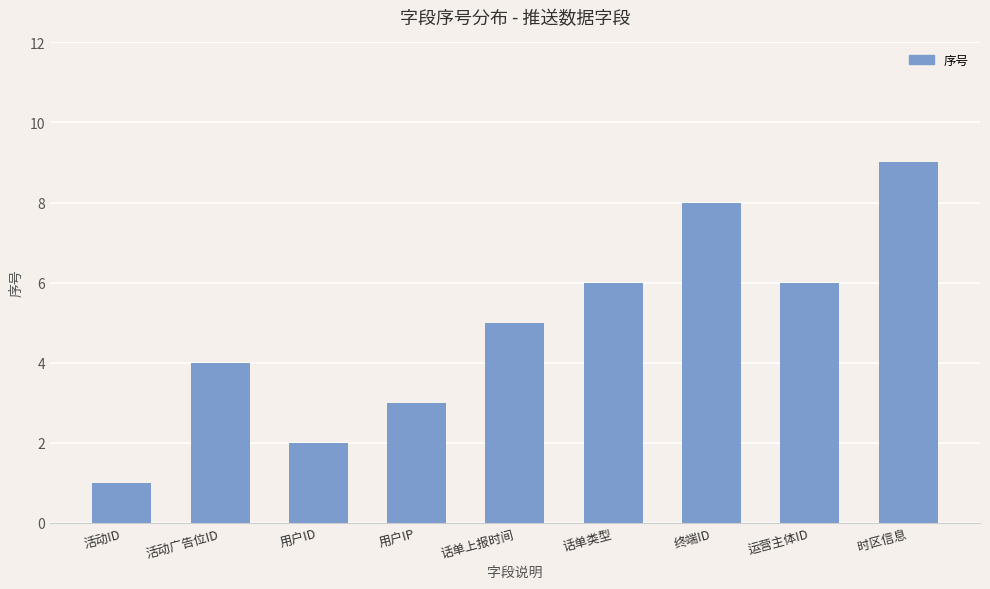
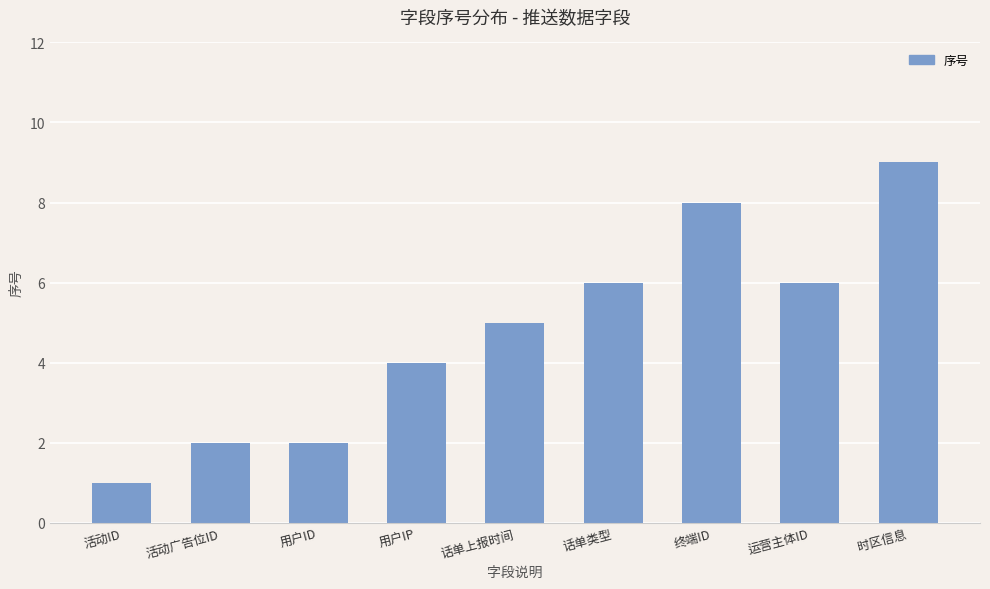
活动广告位ID: 4 -> 2
用户IP: 3 -> 4
